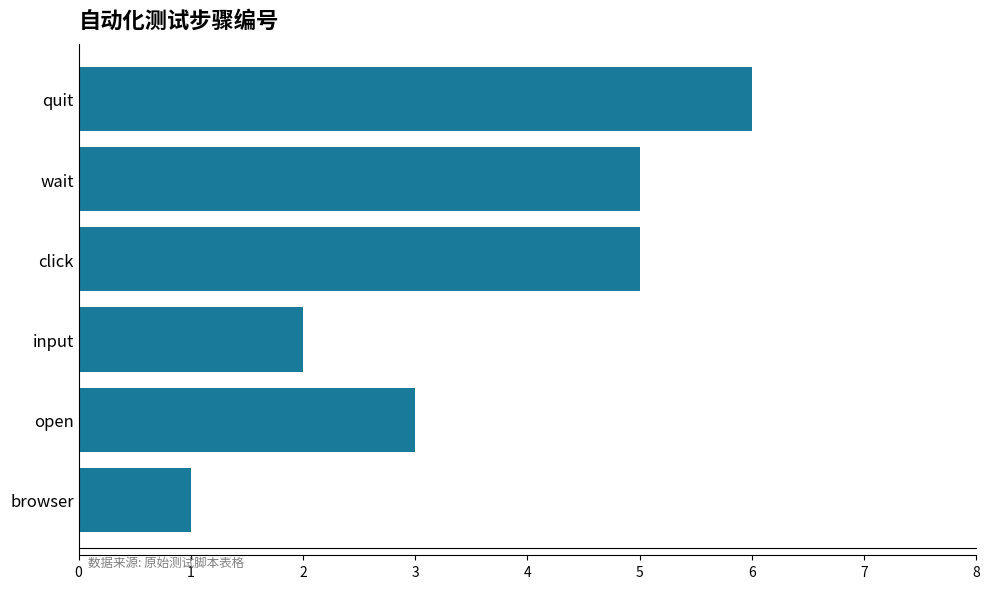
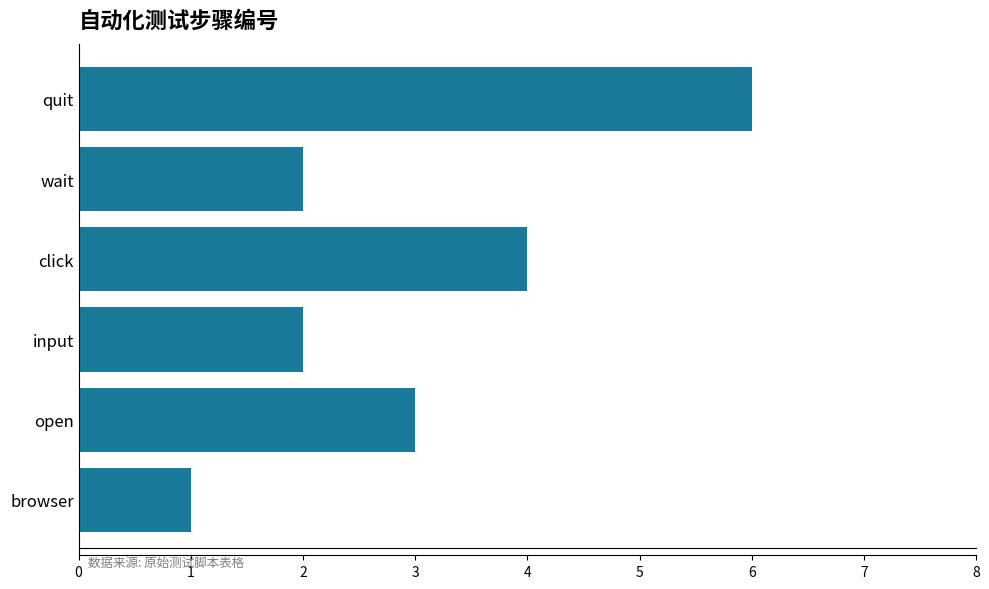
wait: 5 -> 2
click: 5 -> 4
